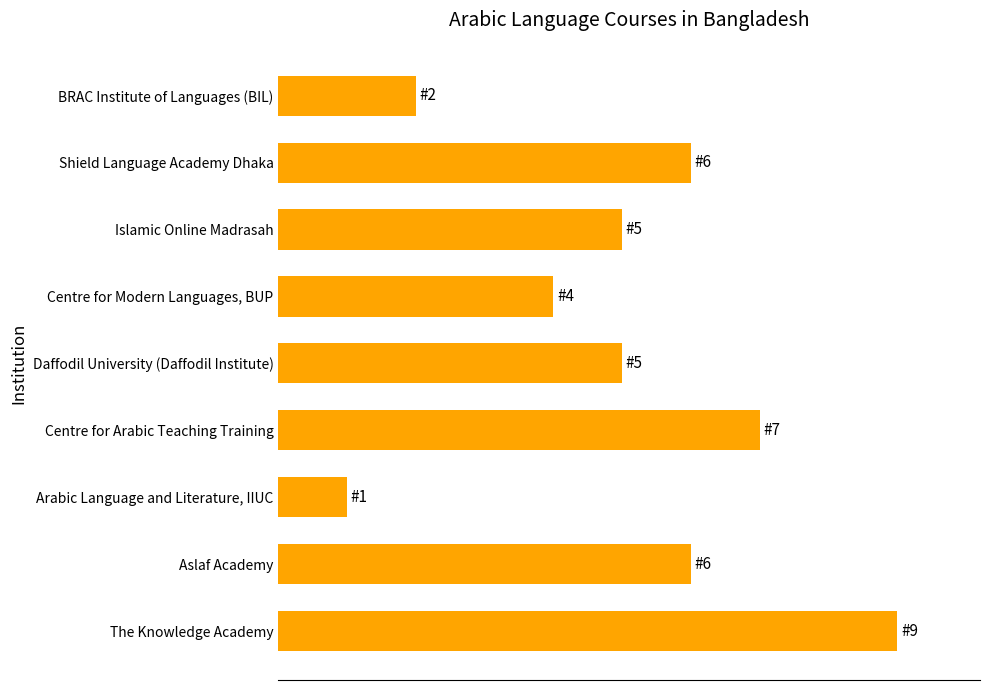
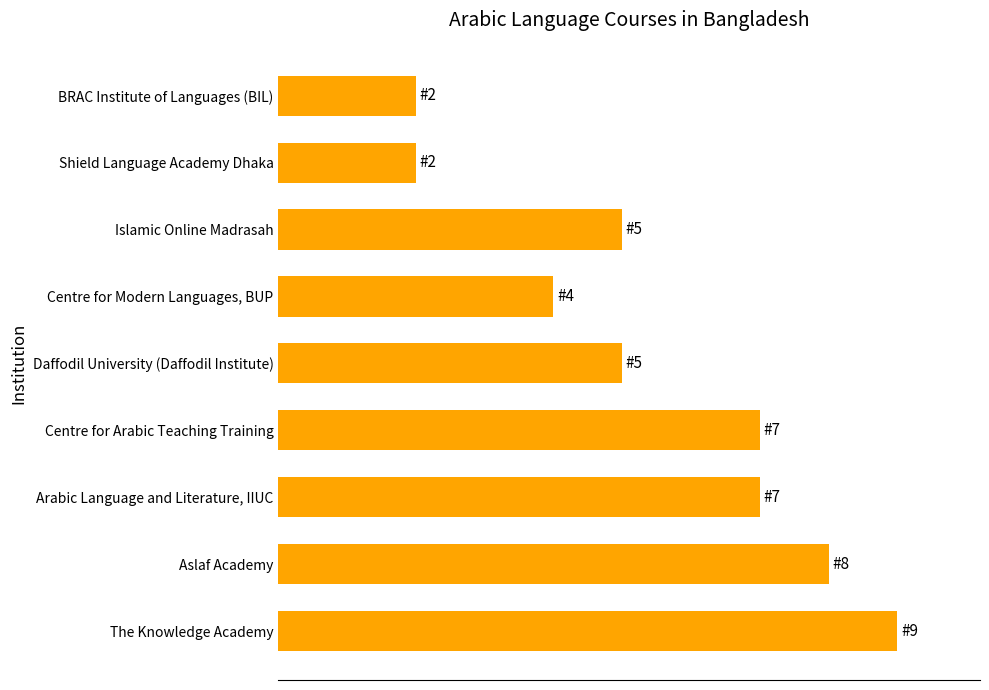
Shield Language Academy Dhaka: 6 -> 2
Arabic Language and Literature, IIUC: 1 -> 7
Aslaf Academy: 6 -> 8
